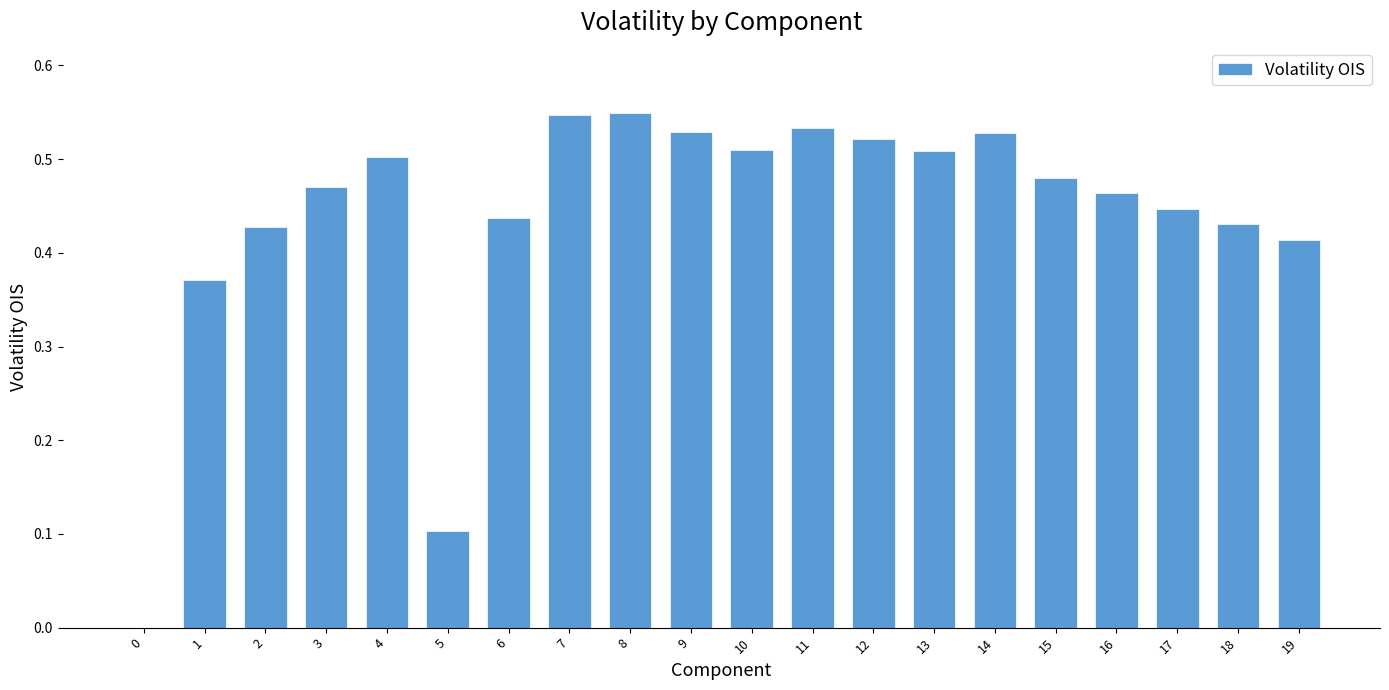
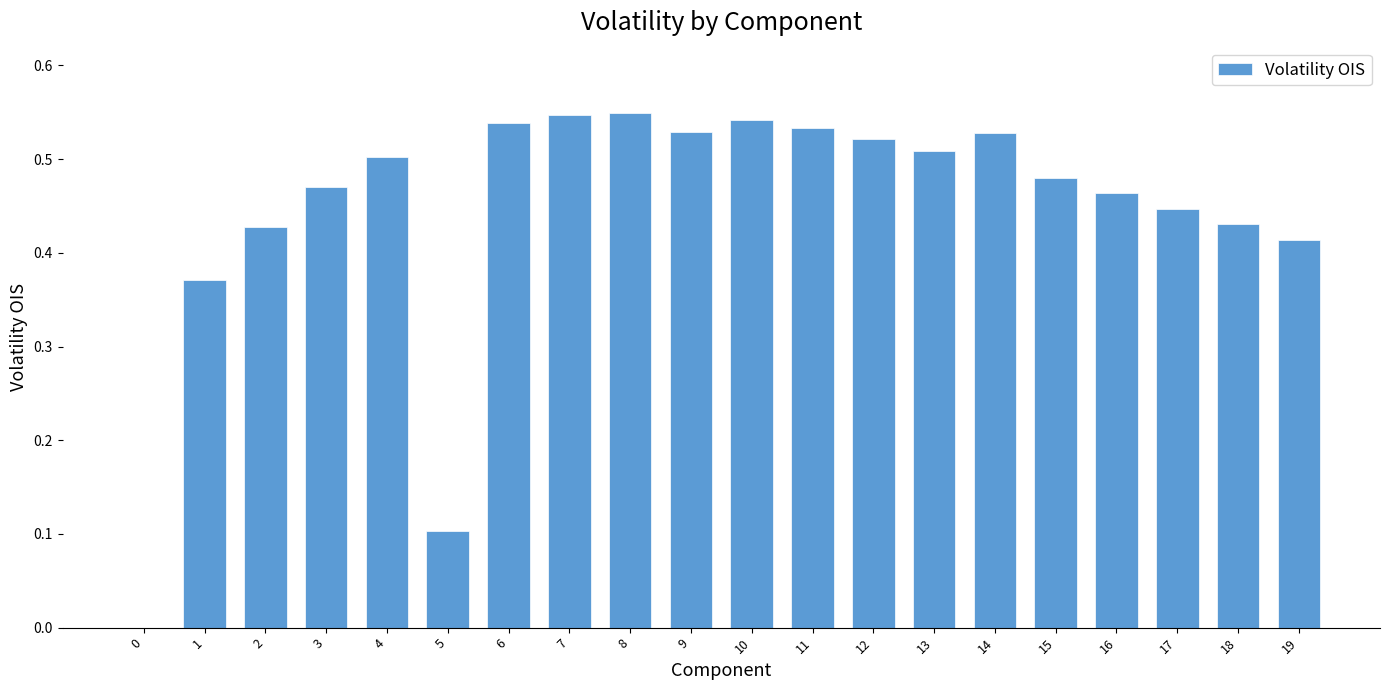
6: 0.44 -> 0.54
10: 0.51 -> 0.54
